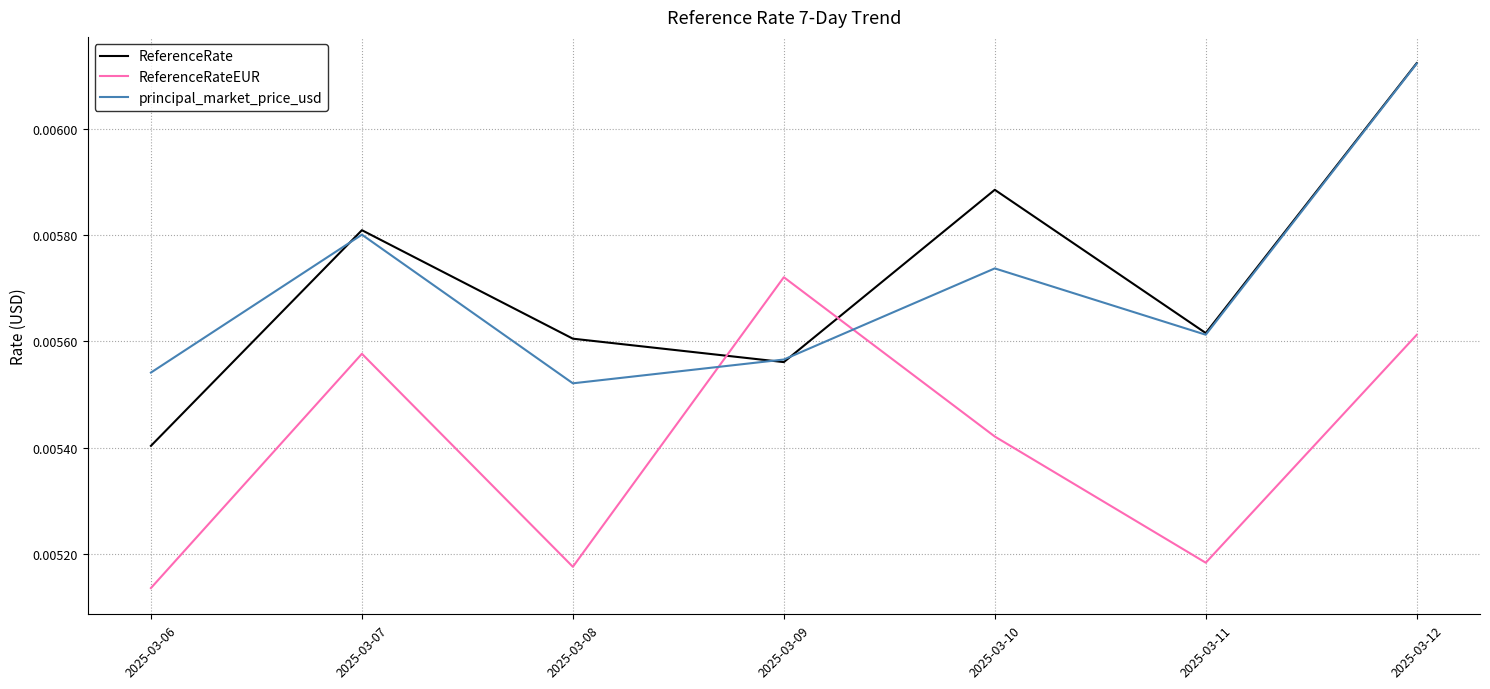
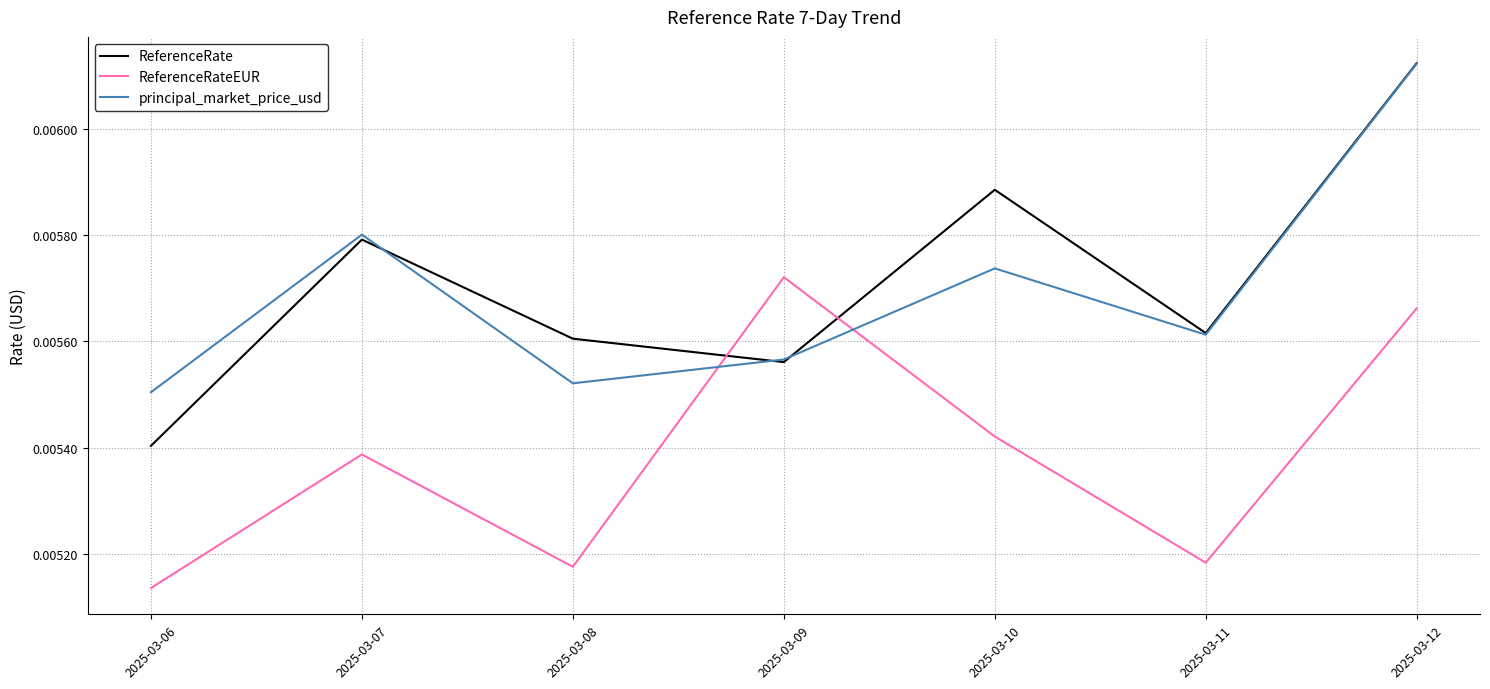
principal_market_price_usd, 2025-03-06: 0.00554 -> 0.00550
ReferenceRate, 2025-03-07: 0.00581 -> 0.00579
ReferenceRateEUR, 2025-03-07: 0.00558 -> 0.00539
ReferenceRateEUR, 2025-03-12: 0.00561 -> 0.00566
